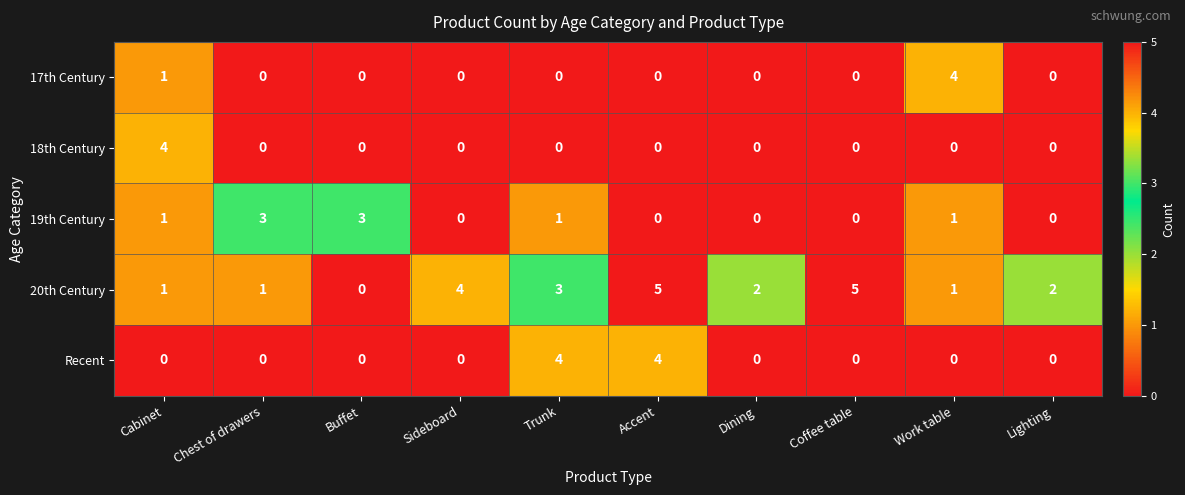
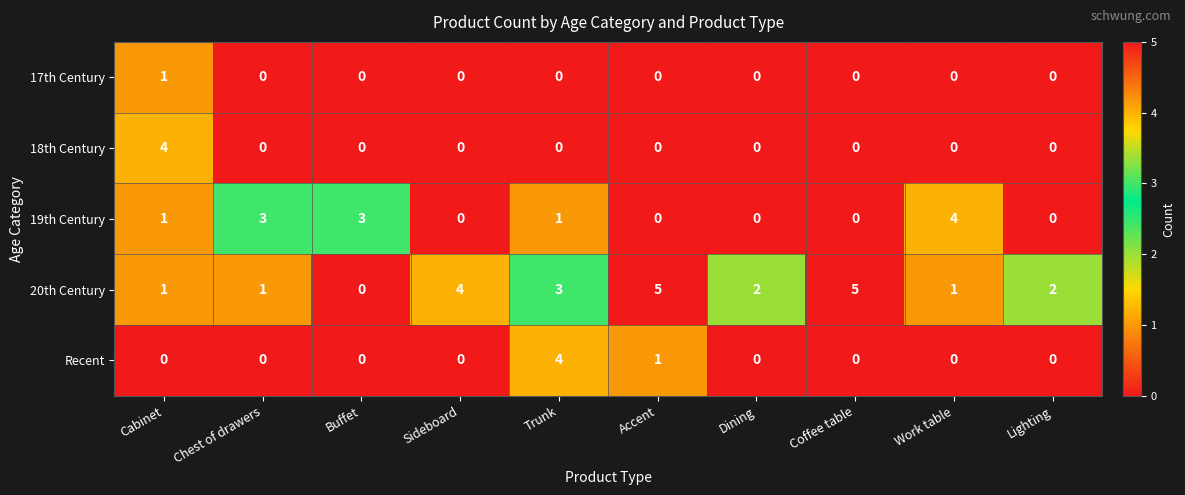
17th Century, Work table: 4 -> 0
19th Century, Work table: 1 -> 4
Recent, Accent: 4 -> 1
